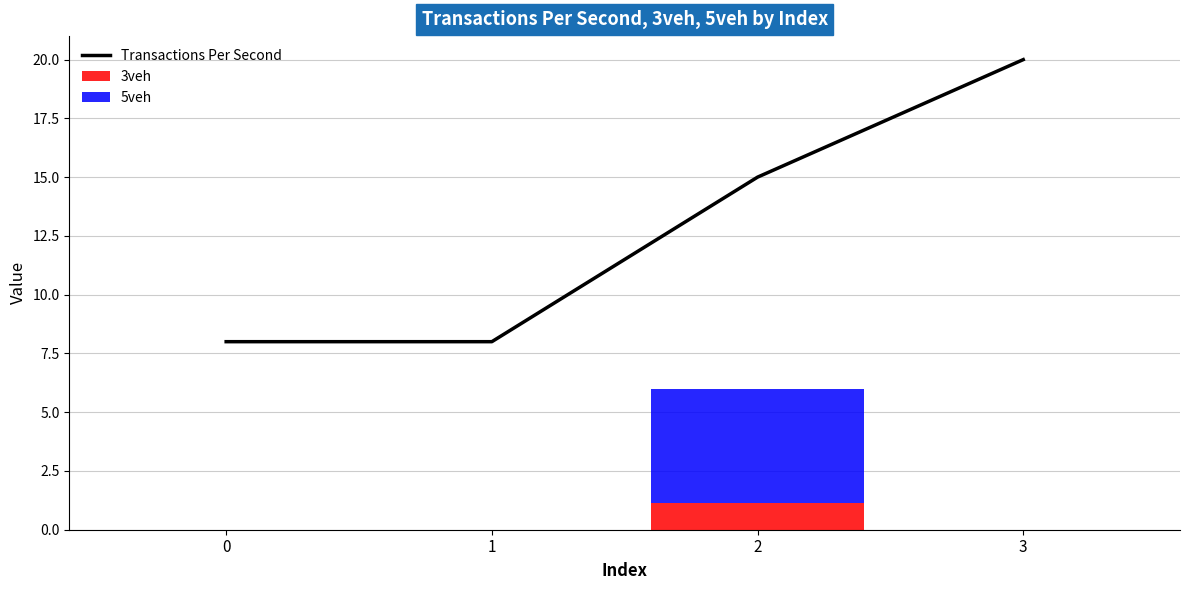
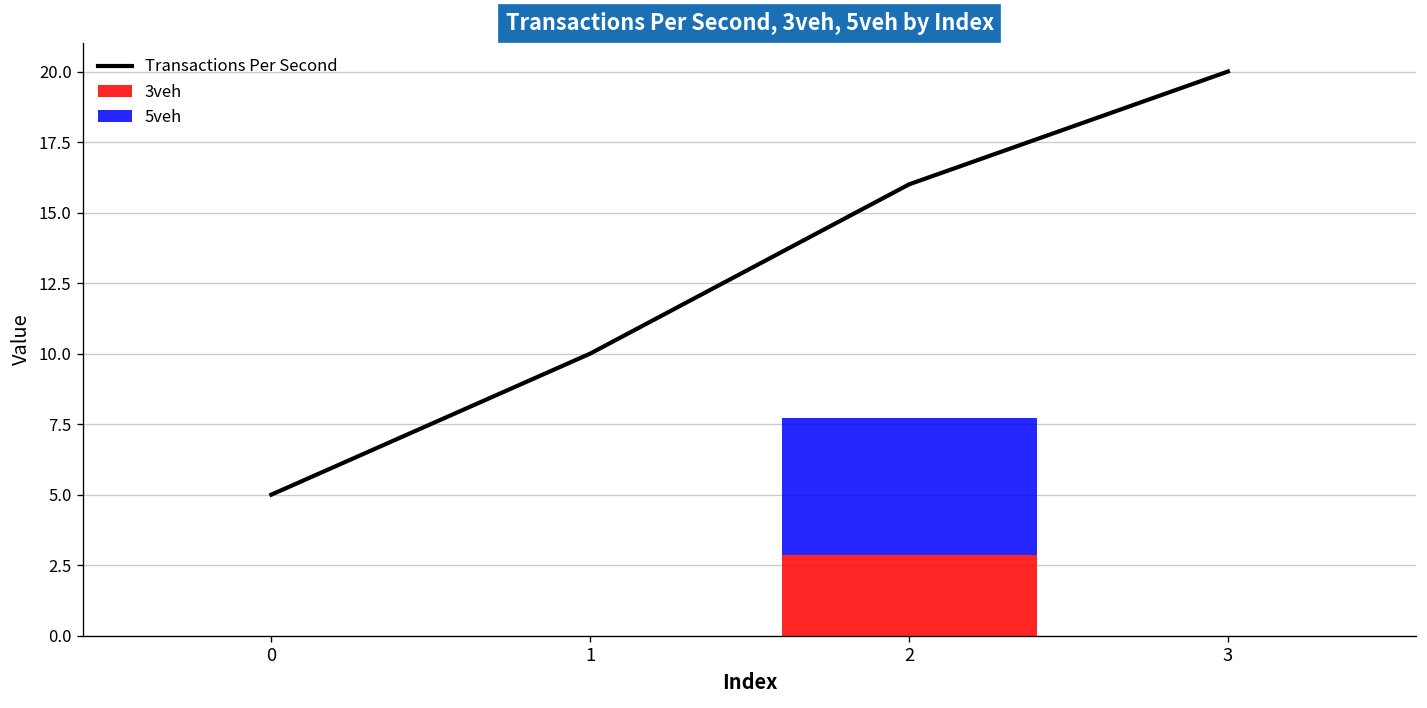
Transactions Per Second, 0: 8 -> 5
Transactions Per Second, 1: 8 -> 10
Transactions Per Second, 2: 15 -> 16
3veh, 2: 1.1 -> 2.9
